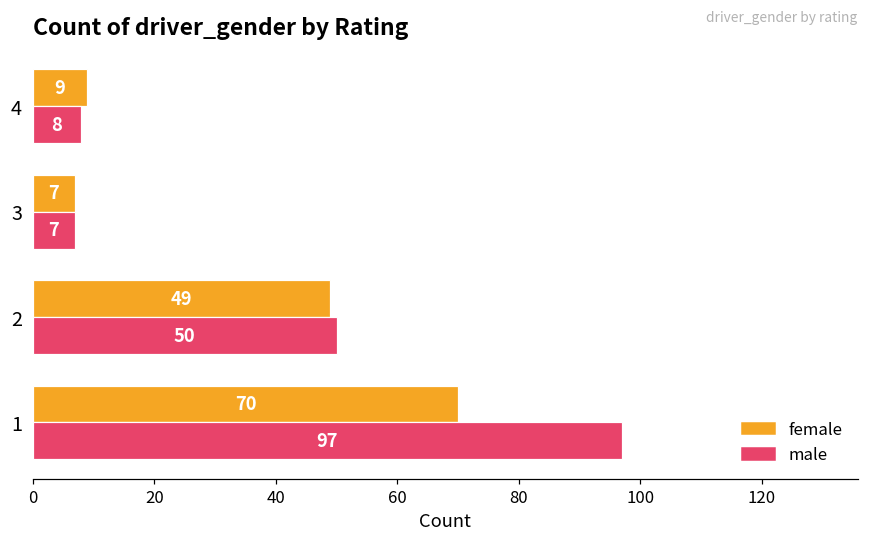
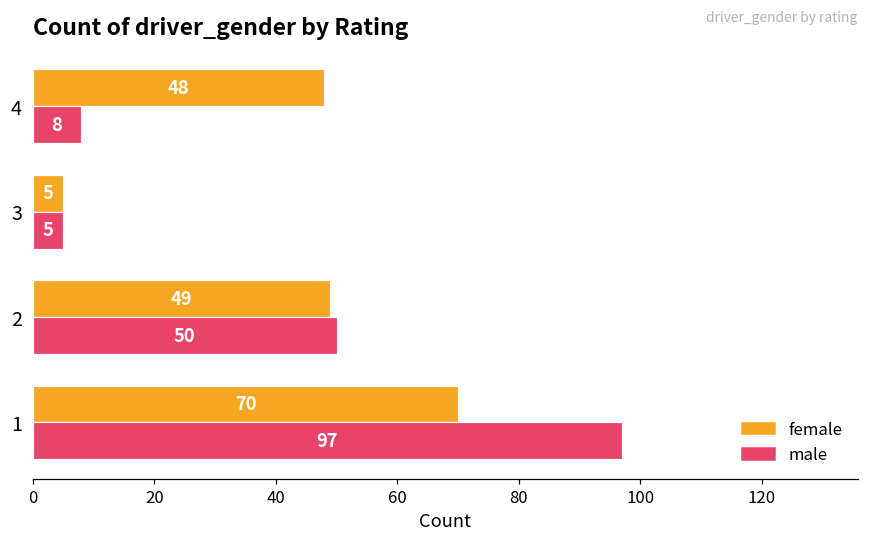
female, 4: 9 -> 48
female, 3: 7 -> 5
male, 3: 7 -> 5
